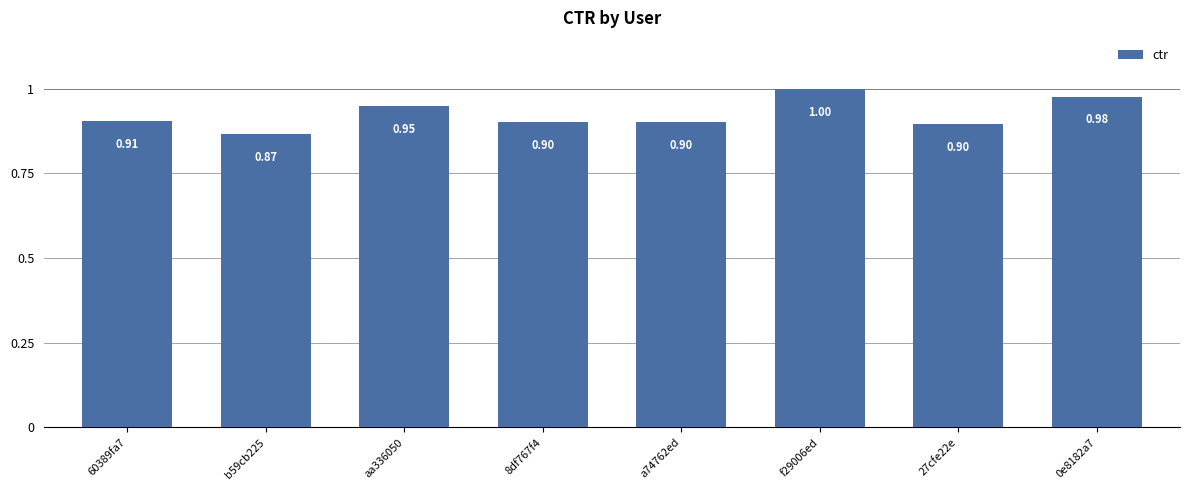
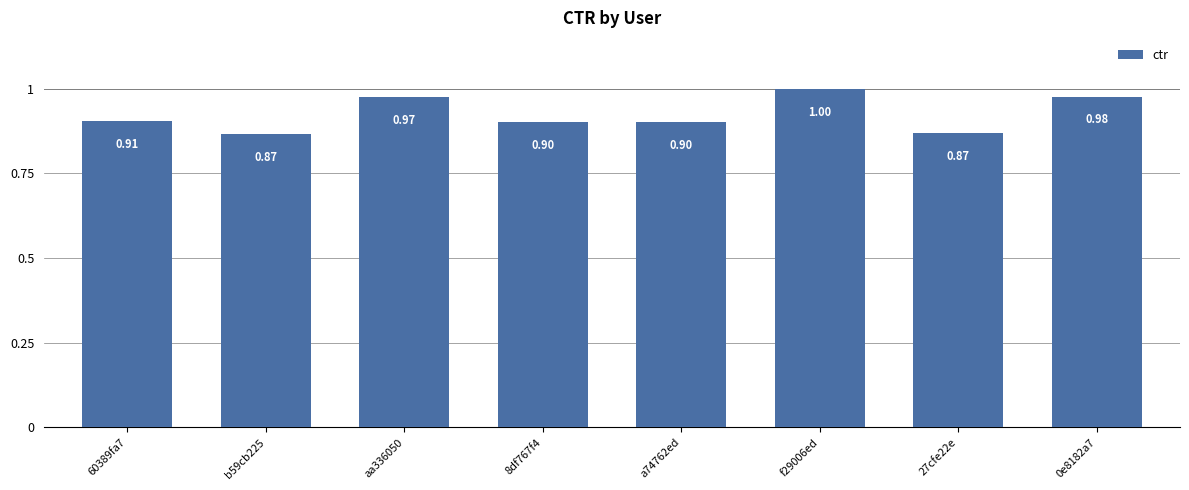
aa336050: 0.95 -> 0.97
27cfe22e: 0.90 -> 0.87
